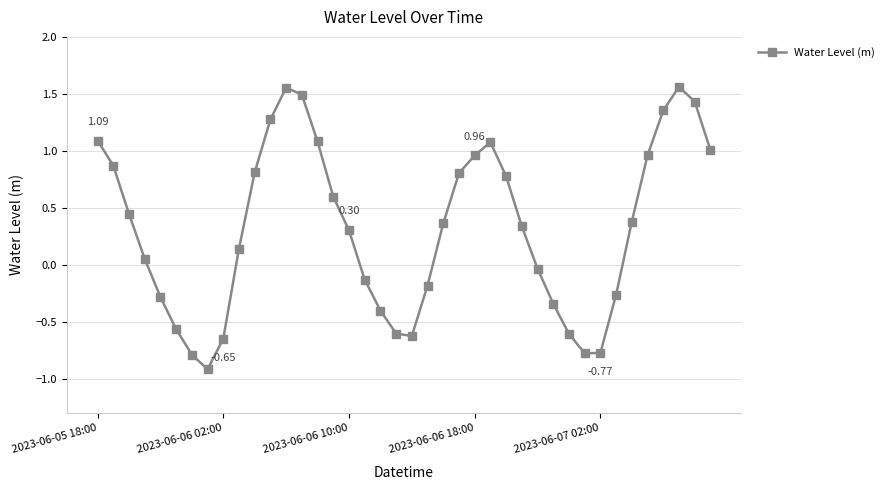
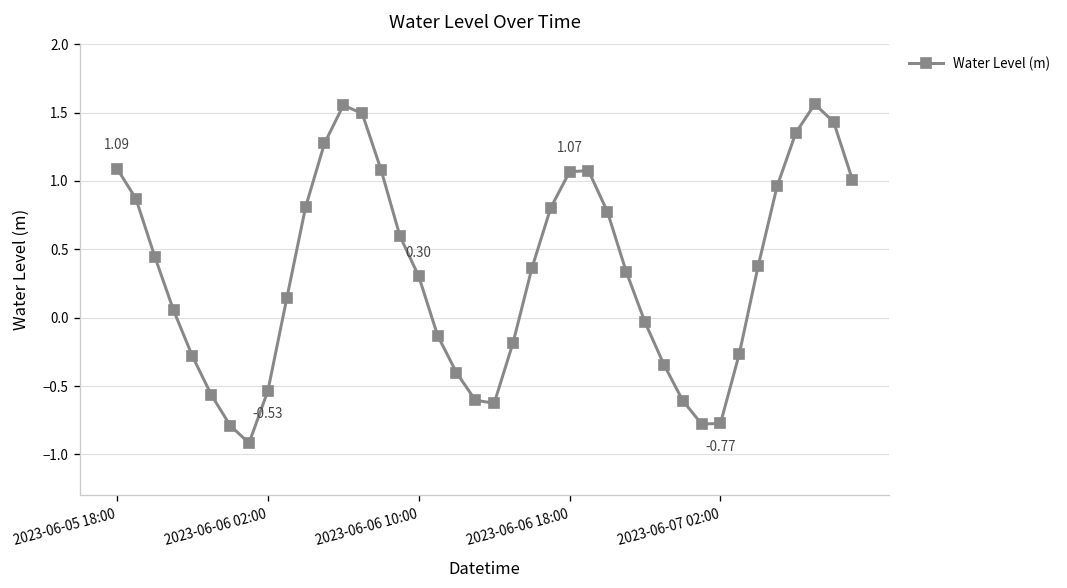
2023-06-06 02:00: -0.65 -> -0.53
2023-06-06 18:00: 0.96 -> 1.07
